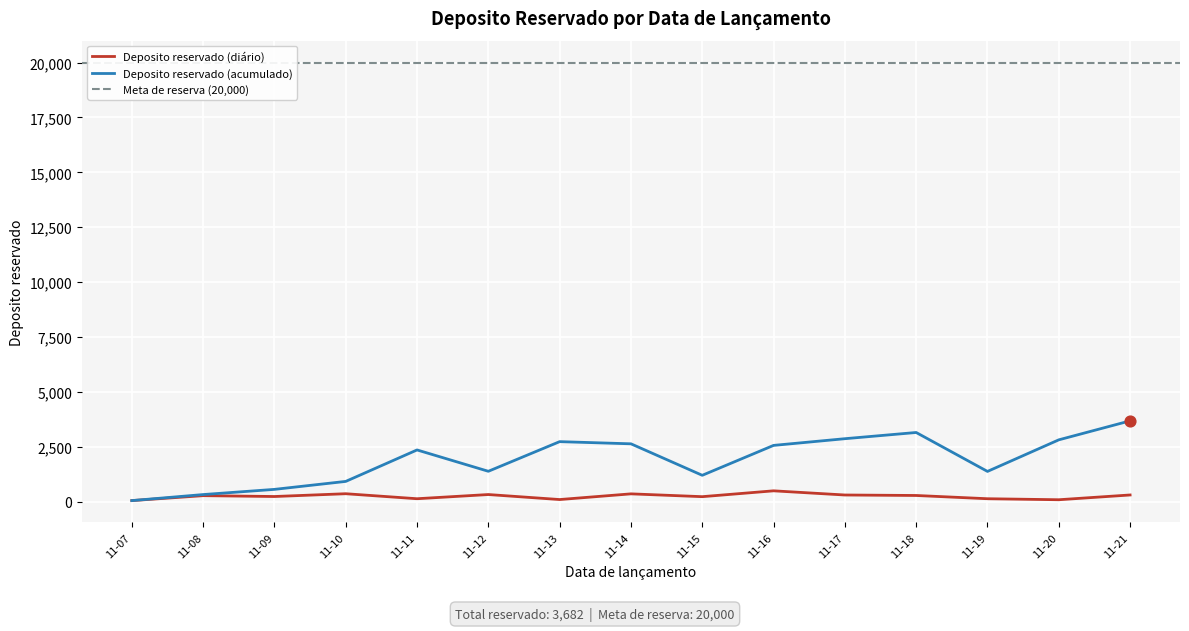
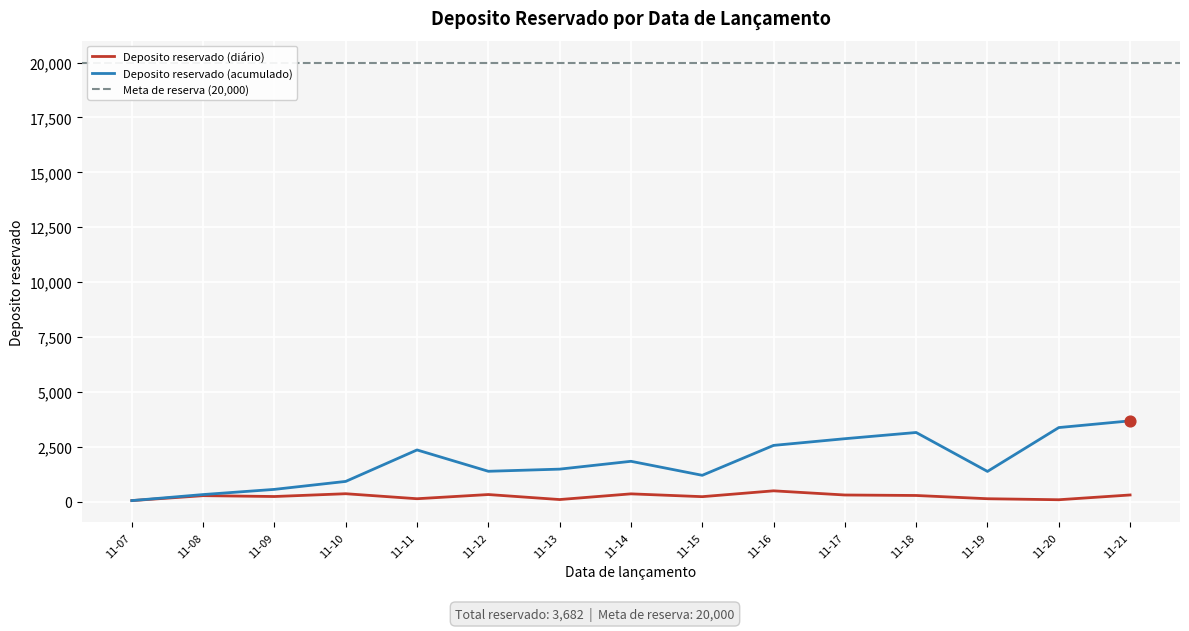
Deposito reservado (acumulado), 11-13: 2,700 -> 1,500
Deposito reservado (acumulado), 11-14: 2,600 -> 1,800
Deposito reservado (acumulado), 11-20: 2,800 -> 3,400
